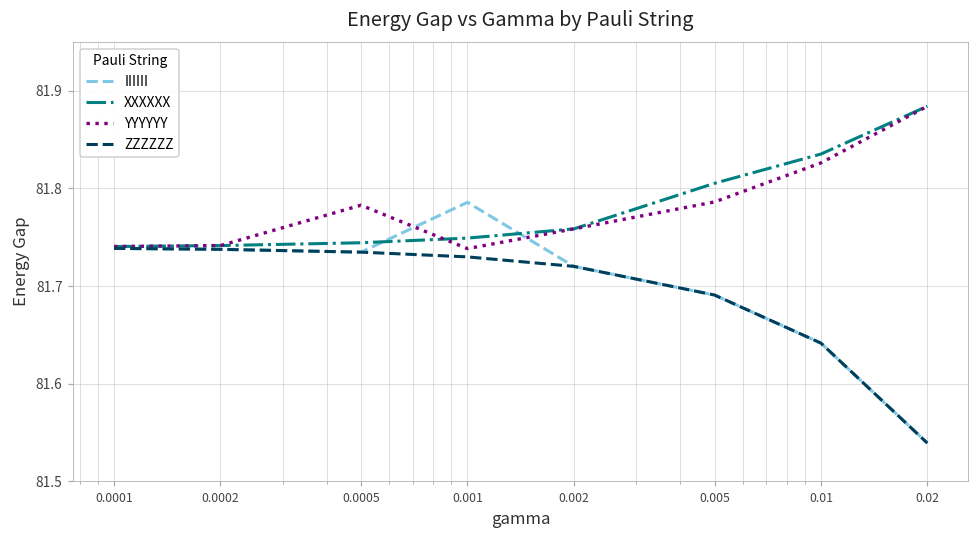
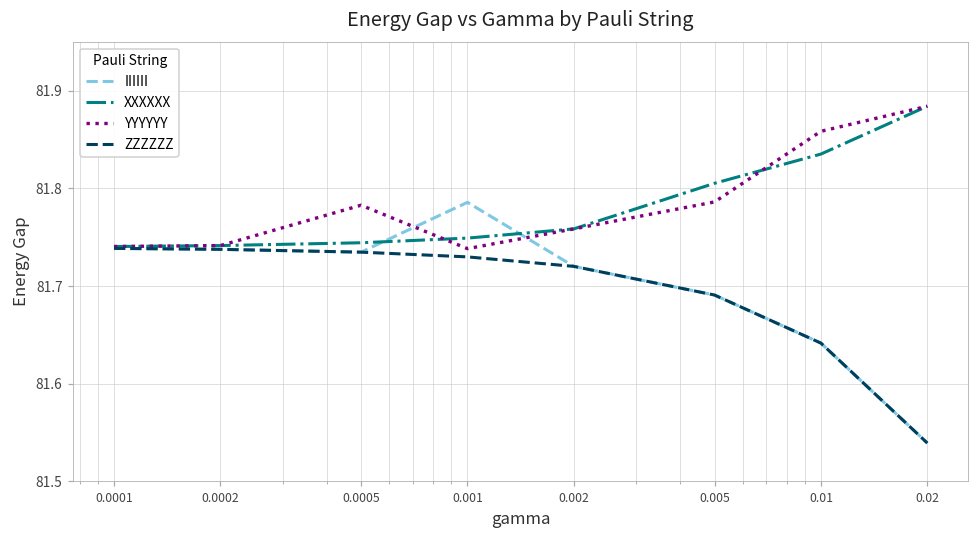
YYYYYY, 0.01: 81.83 -> 81.86
